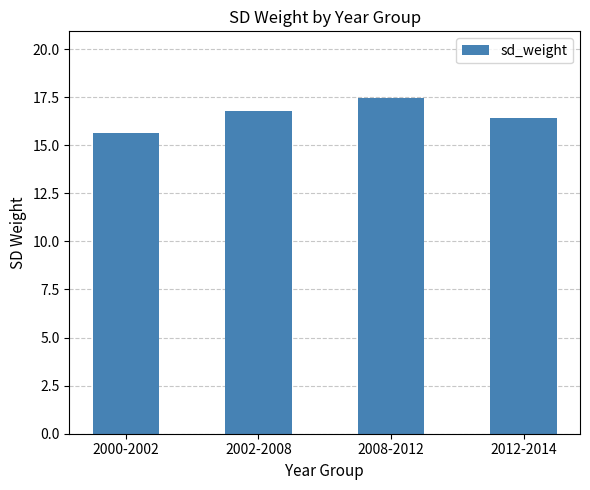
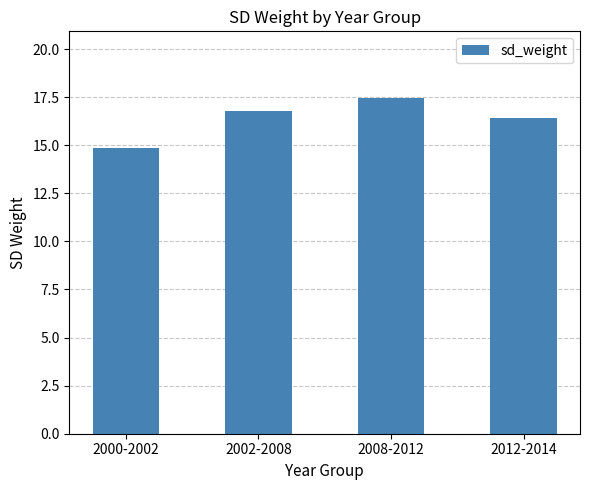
2000-2002: 15.6 -> 14.9
